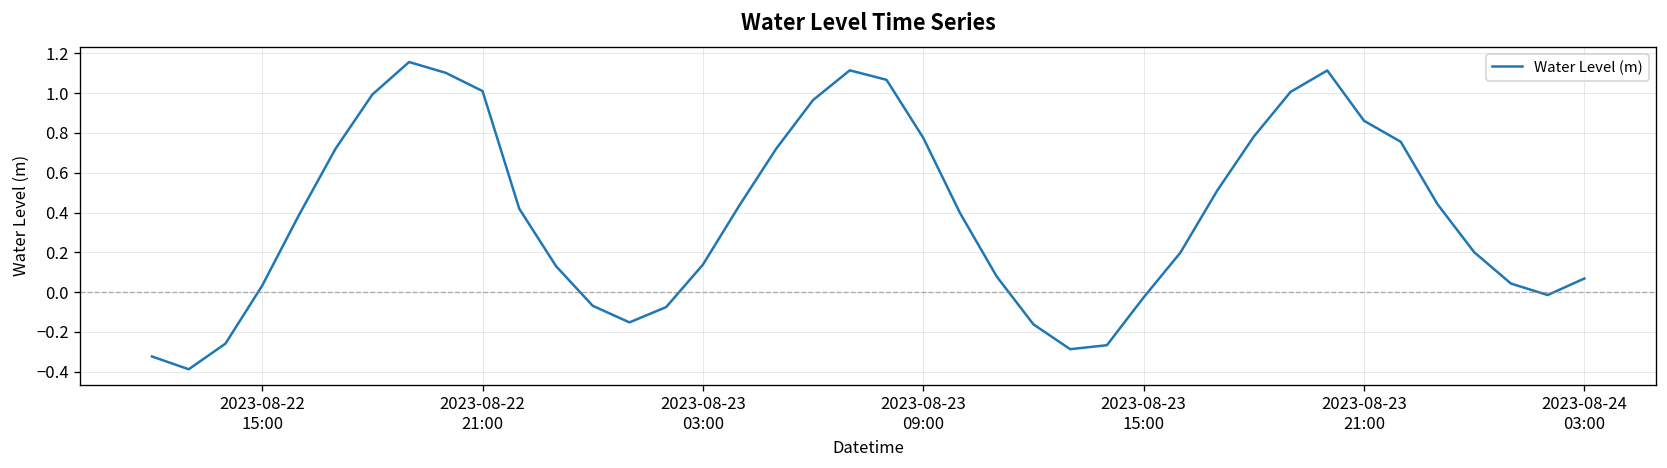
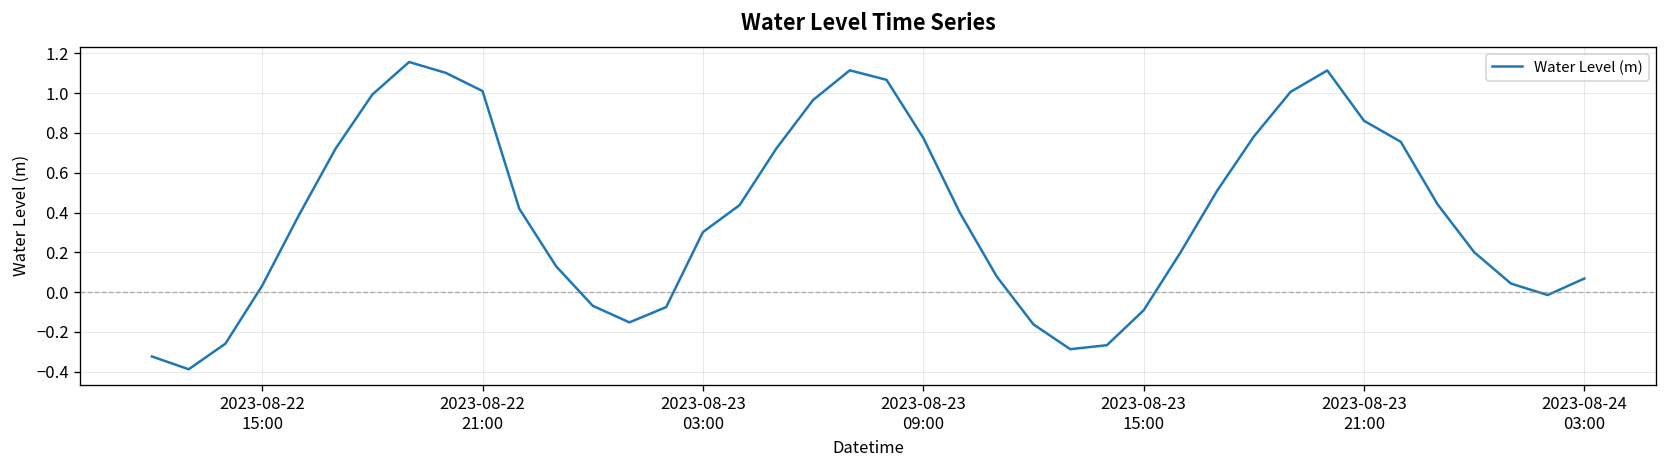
2023-08-23 03:00: 0.14 -> 0.30
2023-08-23 15:00: -0.03 -> -0.09
